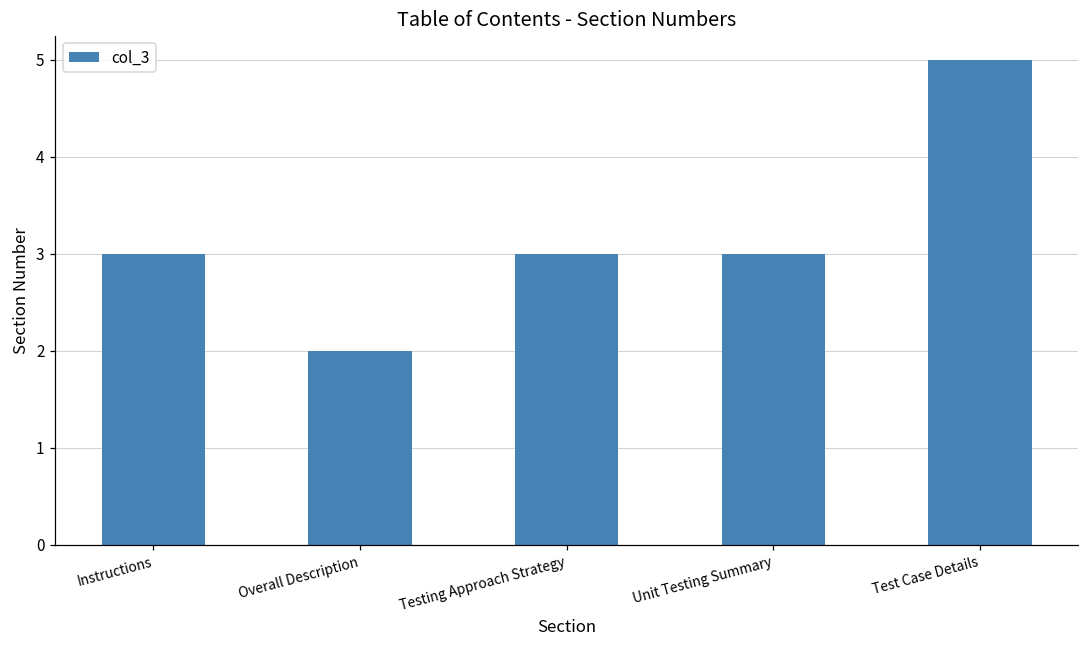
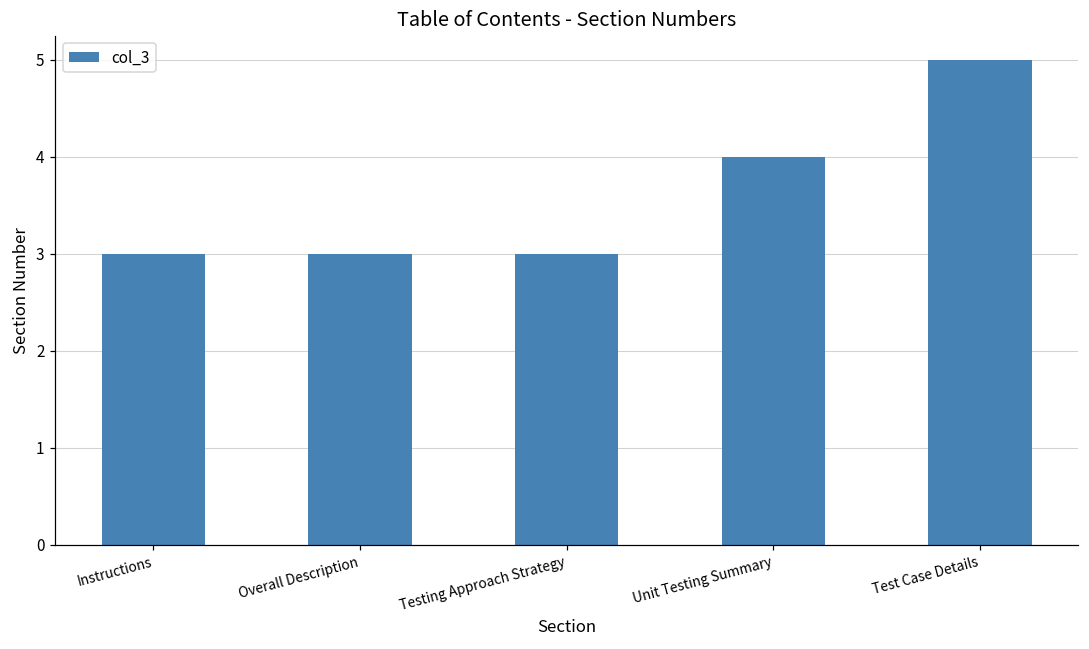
Overall Description: 2 -> 3
Unit Testing Summary: 3 -> 4
